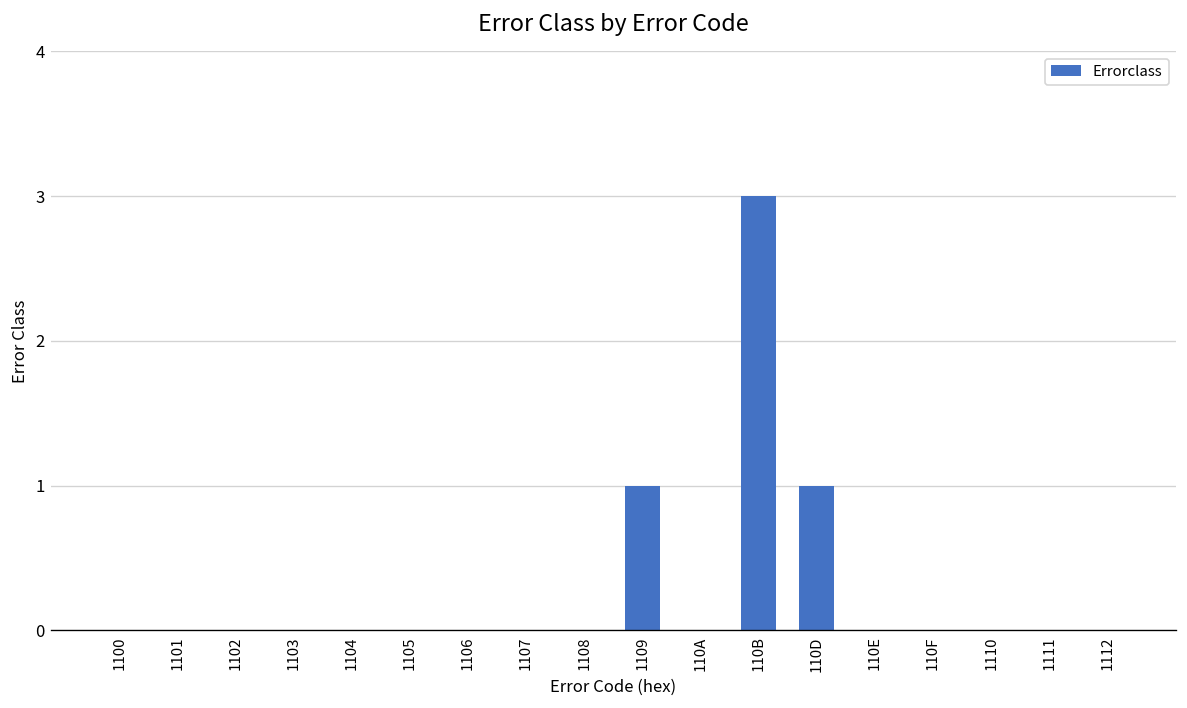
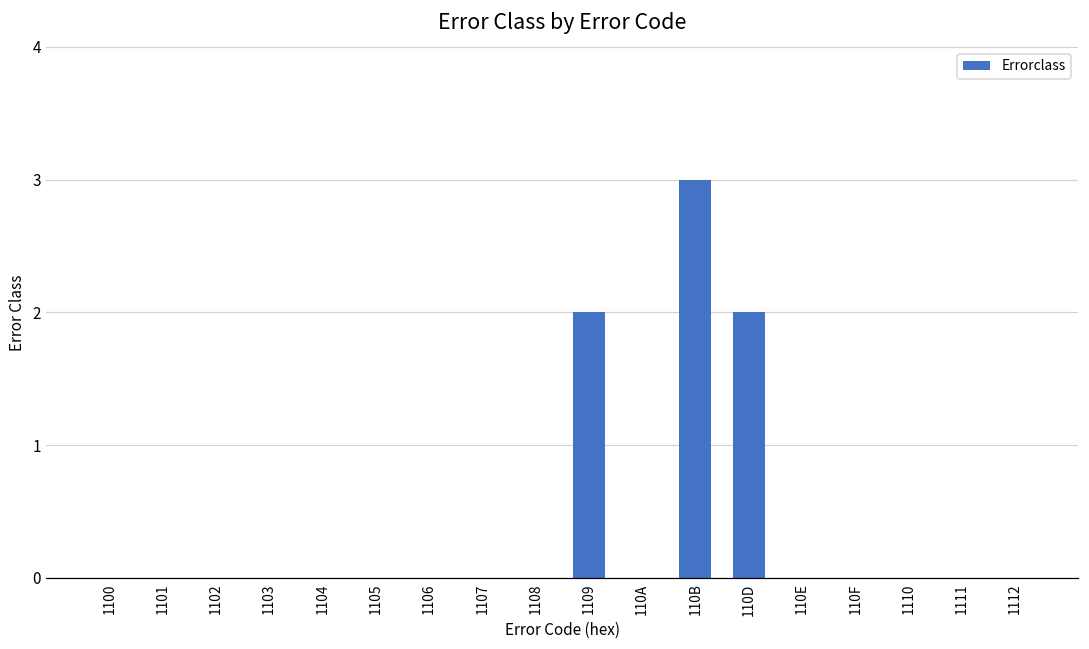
1109: 1 -> 2
110D: 1 -> 2
